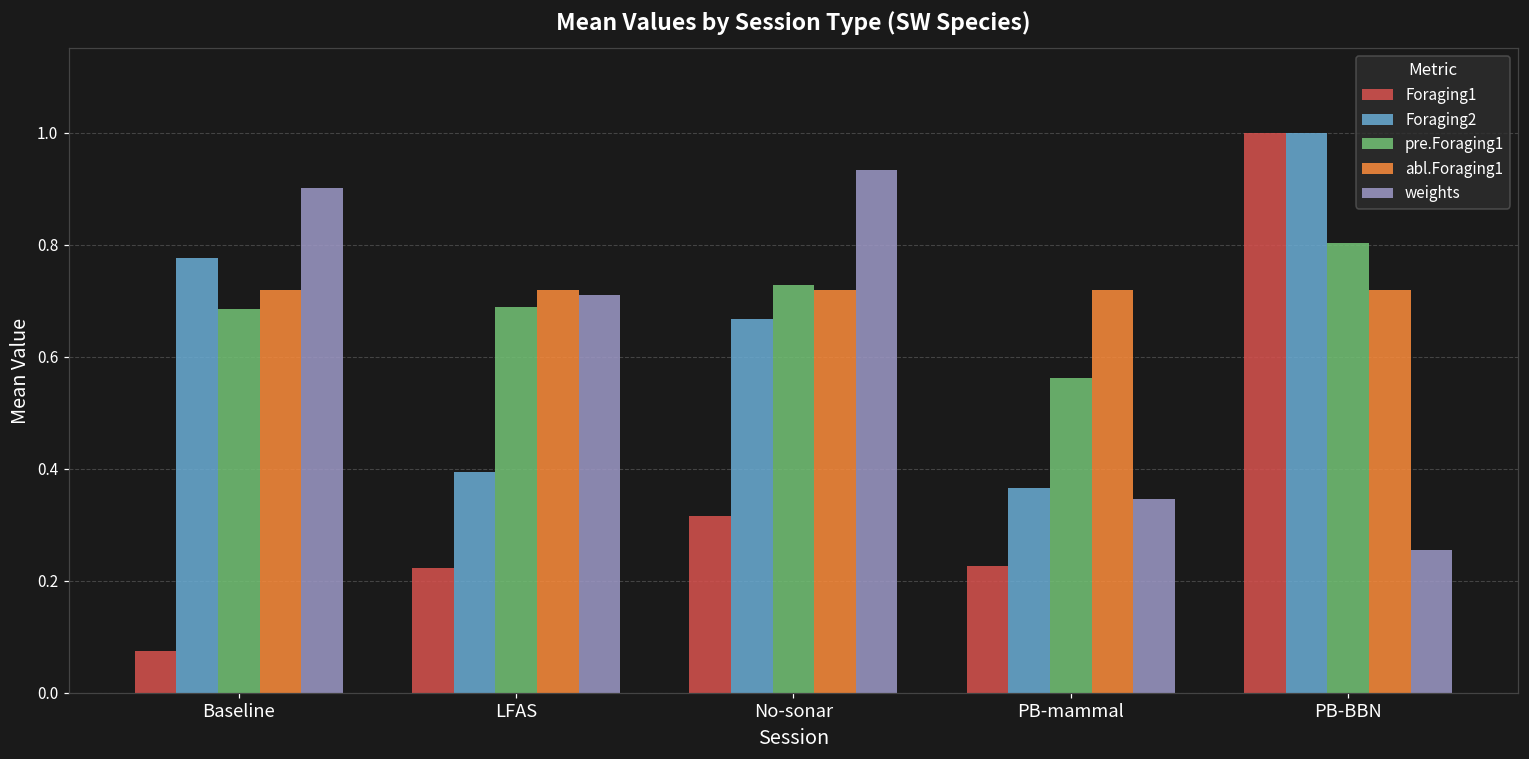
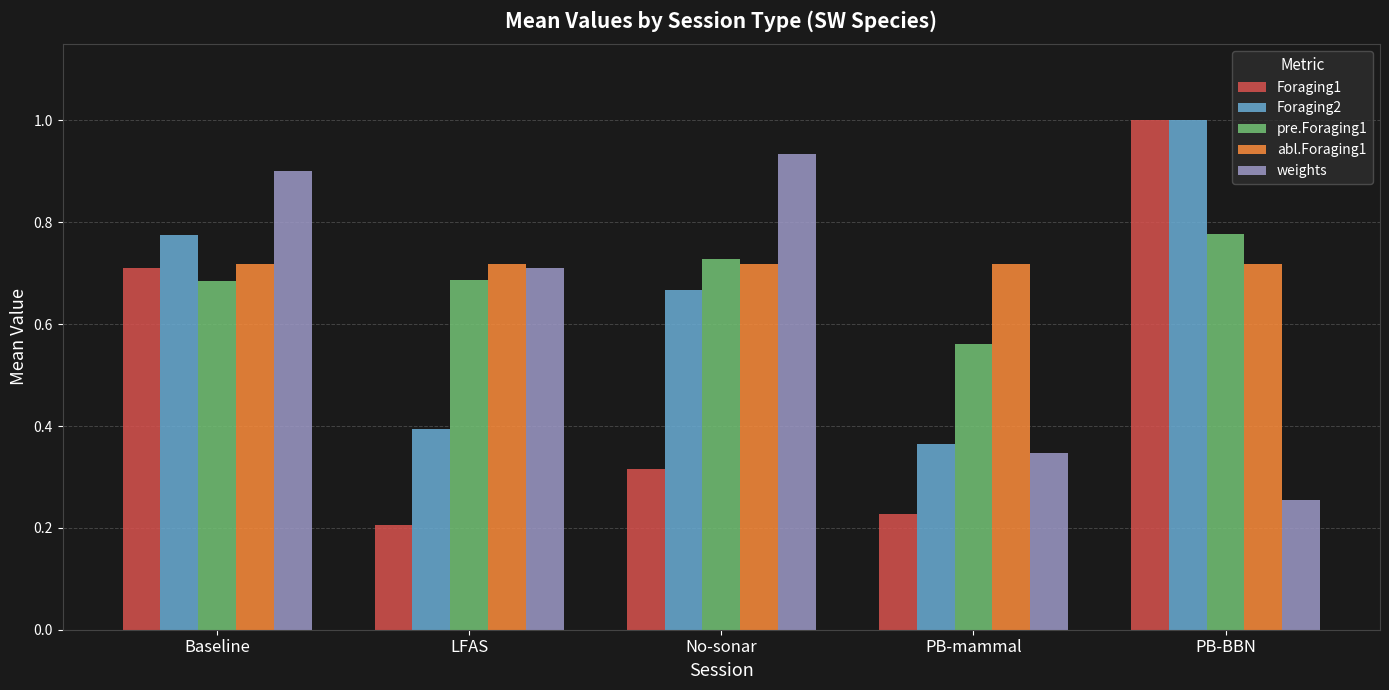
Foraging1, Baseline: 0.07 -> 0.71
Foraging1, LFAS: 0.22 -> 0.21
pre.Foraging1, PB-BBN: 0.80 -> 0.78
